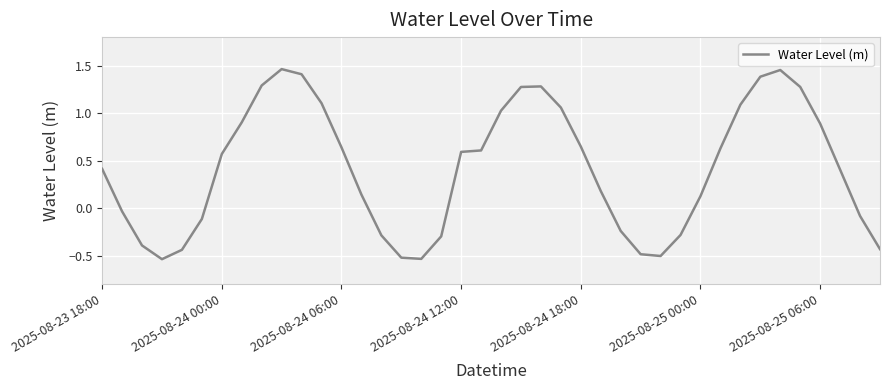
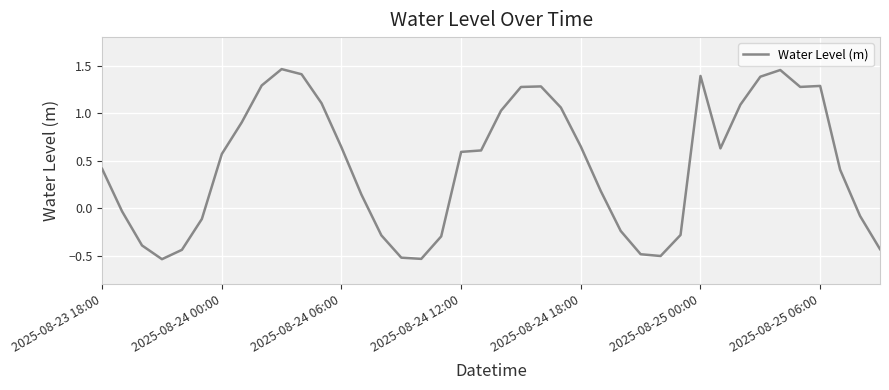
2025-08-25 00:00: 0.1 -> 1.4
2025-08-25 06:00: 0.9 -> 1.3
